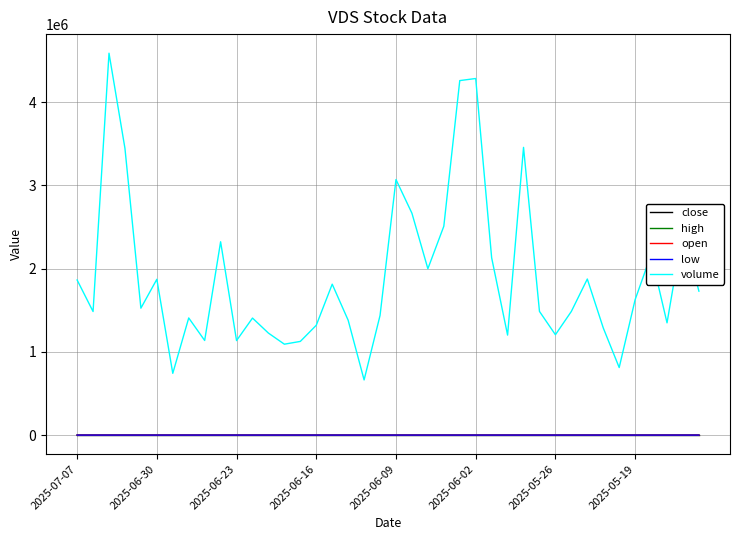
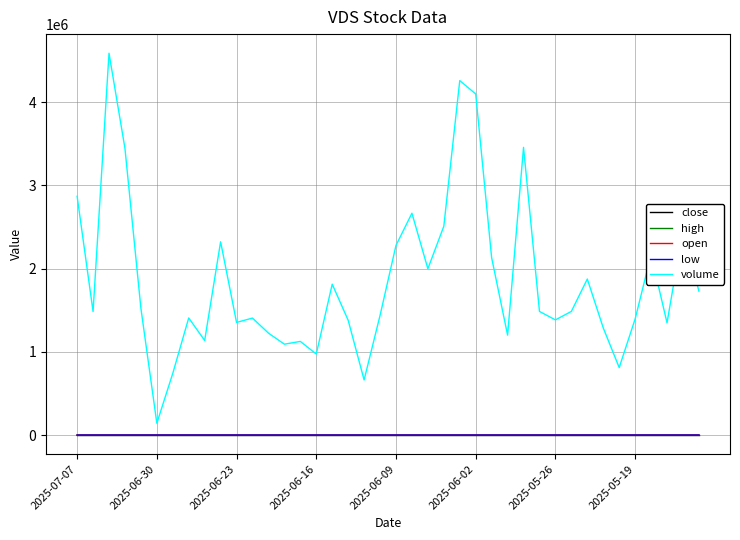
volume, 2025-07-07: 1900000 -> 2900000
volume, 2025-06-30: 1900000 -> 100000
volume, 2025-06-23: 1100000 -> 1400000
volume, 2025-06-16: 1300000 -> 1000000
volume, 2025-06-09: 3100000 -> 2300000
volume, 2025-06-02: 4300000 -> 4100000
volume, 2025-05-26: 1200000 -> 1400000
volume, 2025-05-19: 1600000 -> 1400000
